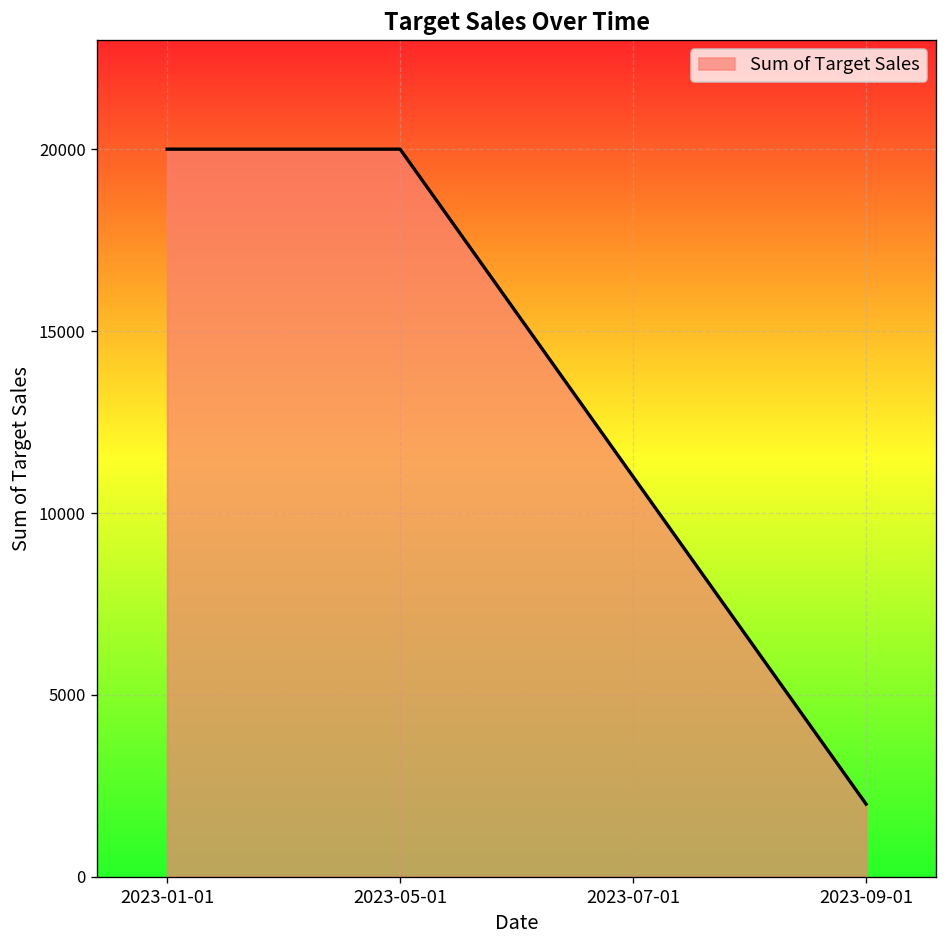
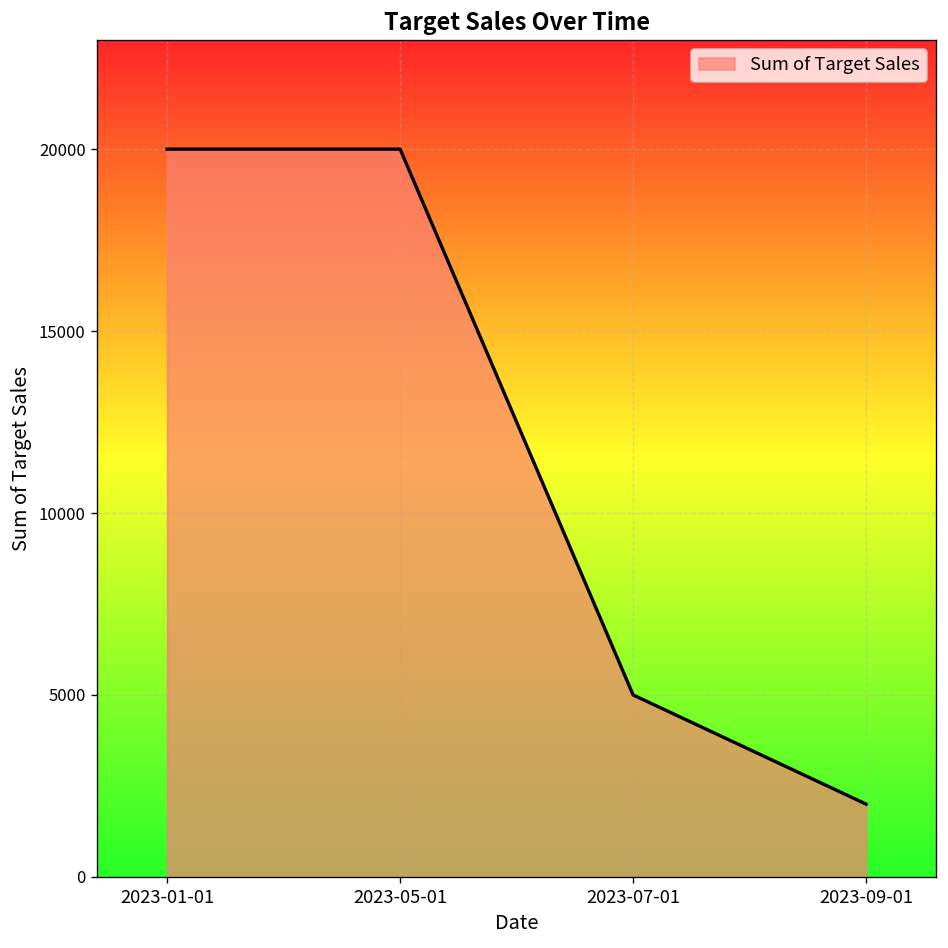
2023-07-01: 11000 -> 5000
